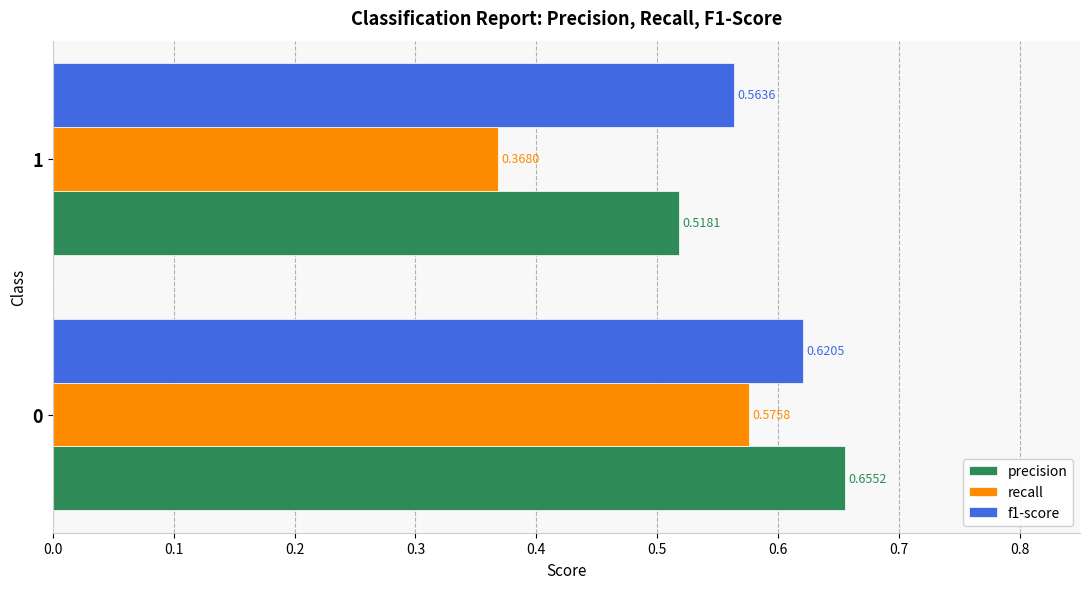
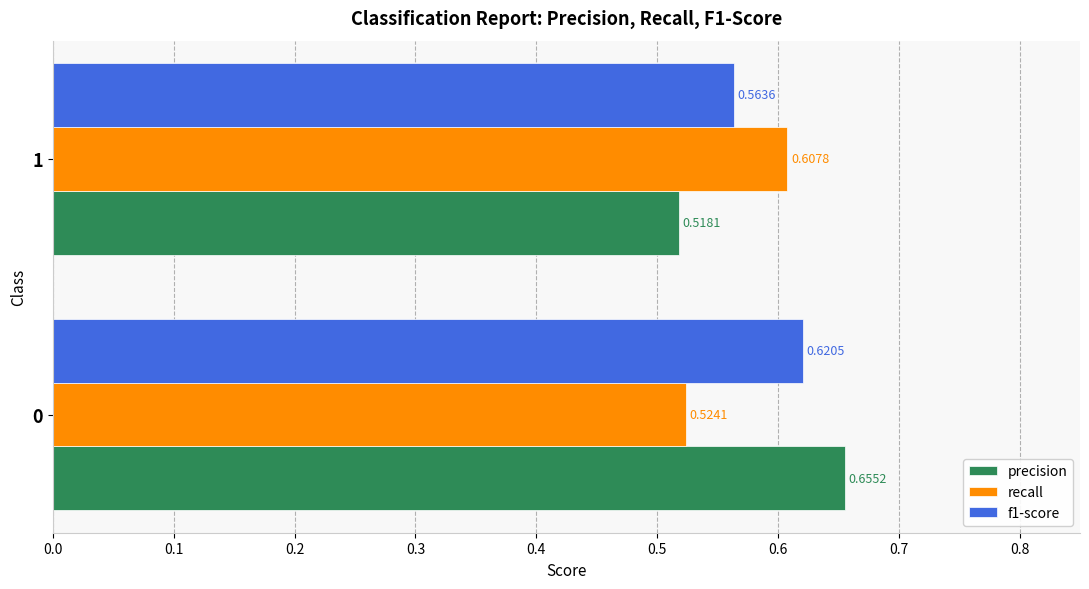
recall, 1: 0.3680 -> 0.6078
recall, 0: 0.5758 -> 0.5241
